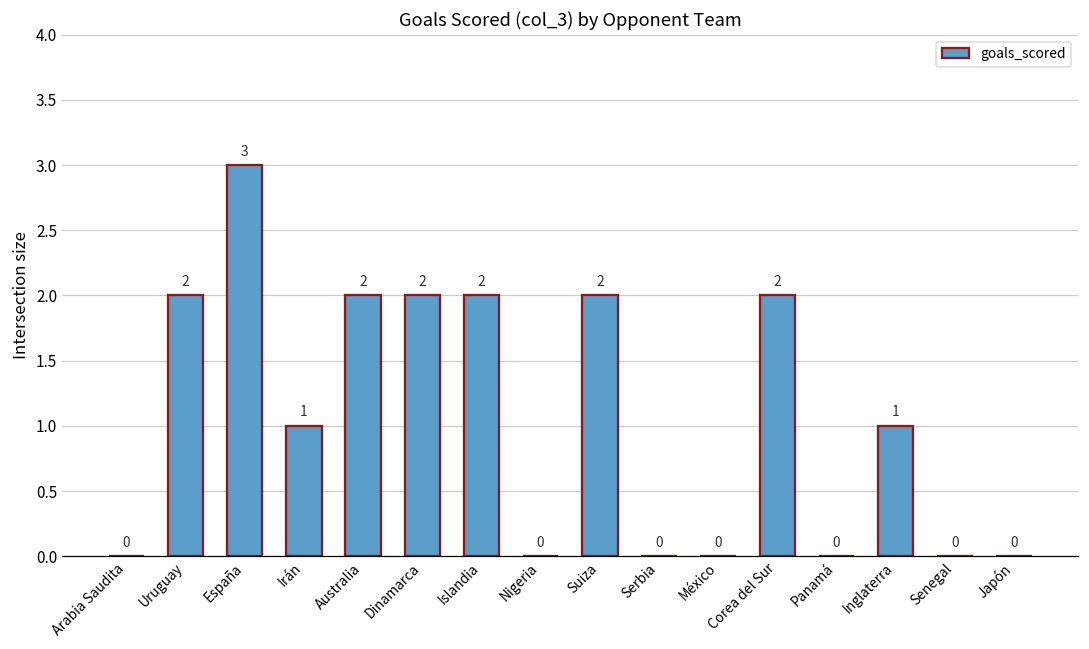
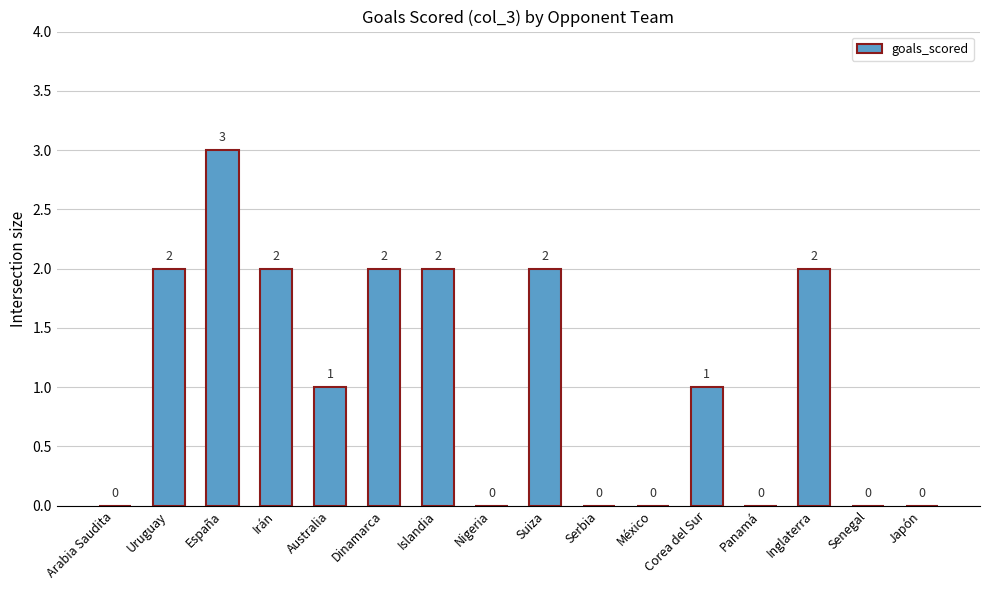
Irán: 1 -> 2
Australia: 2 -> 1
Corea del Sur: 2 -> 1
Inglaterra: 1 -> 2
